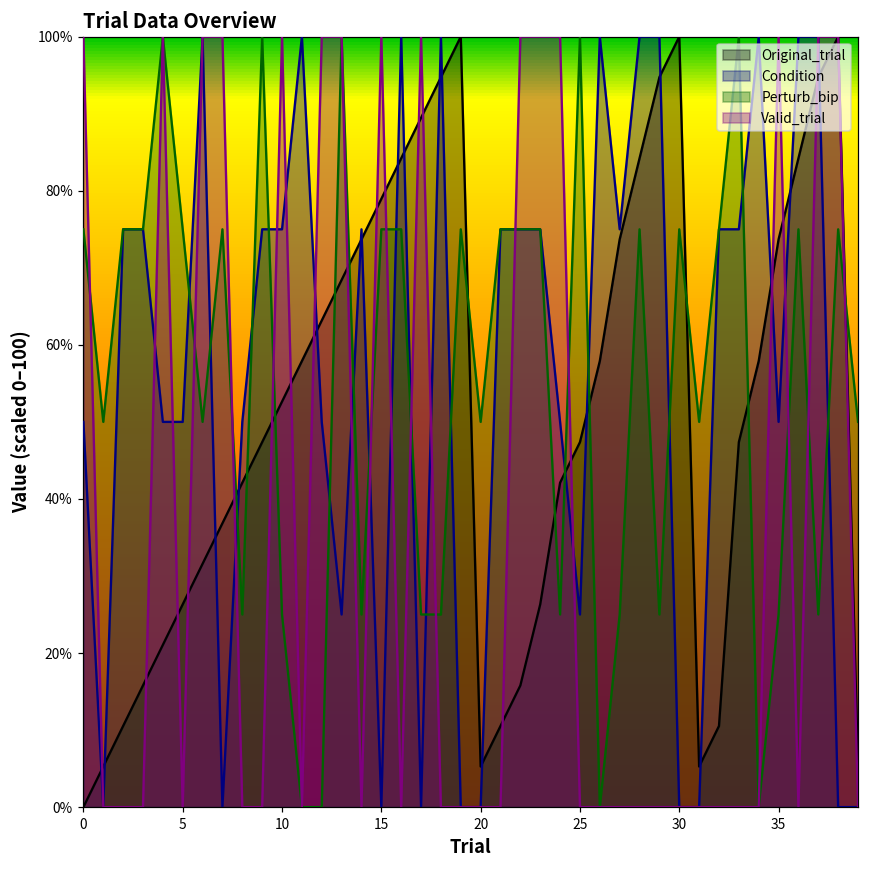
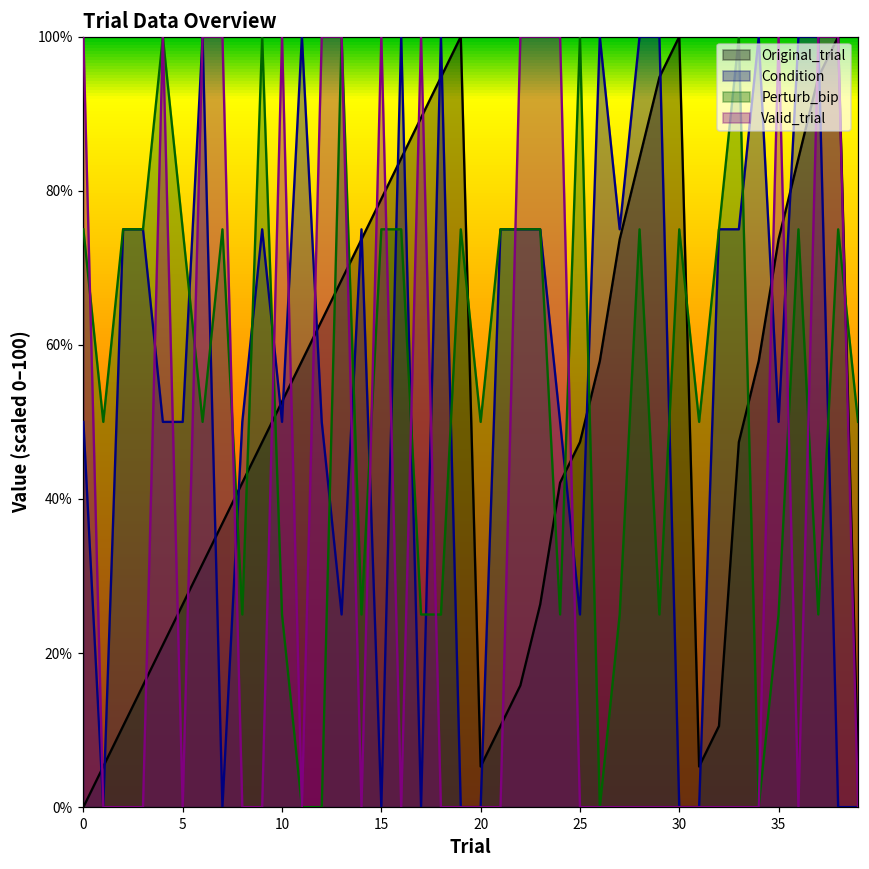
Condition, 10: 75% -> 50%
